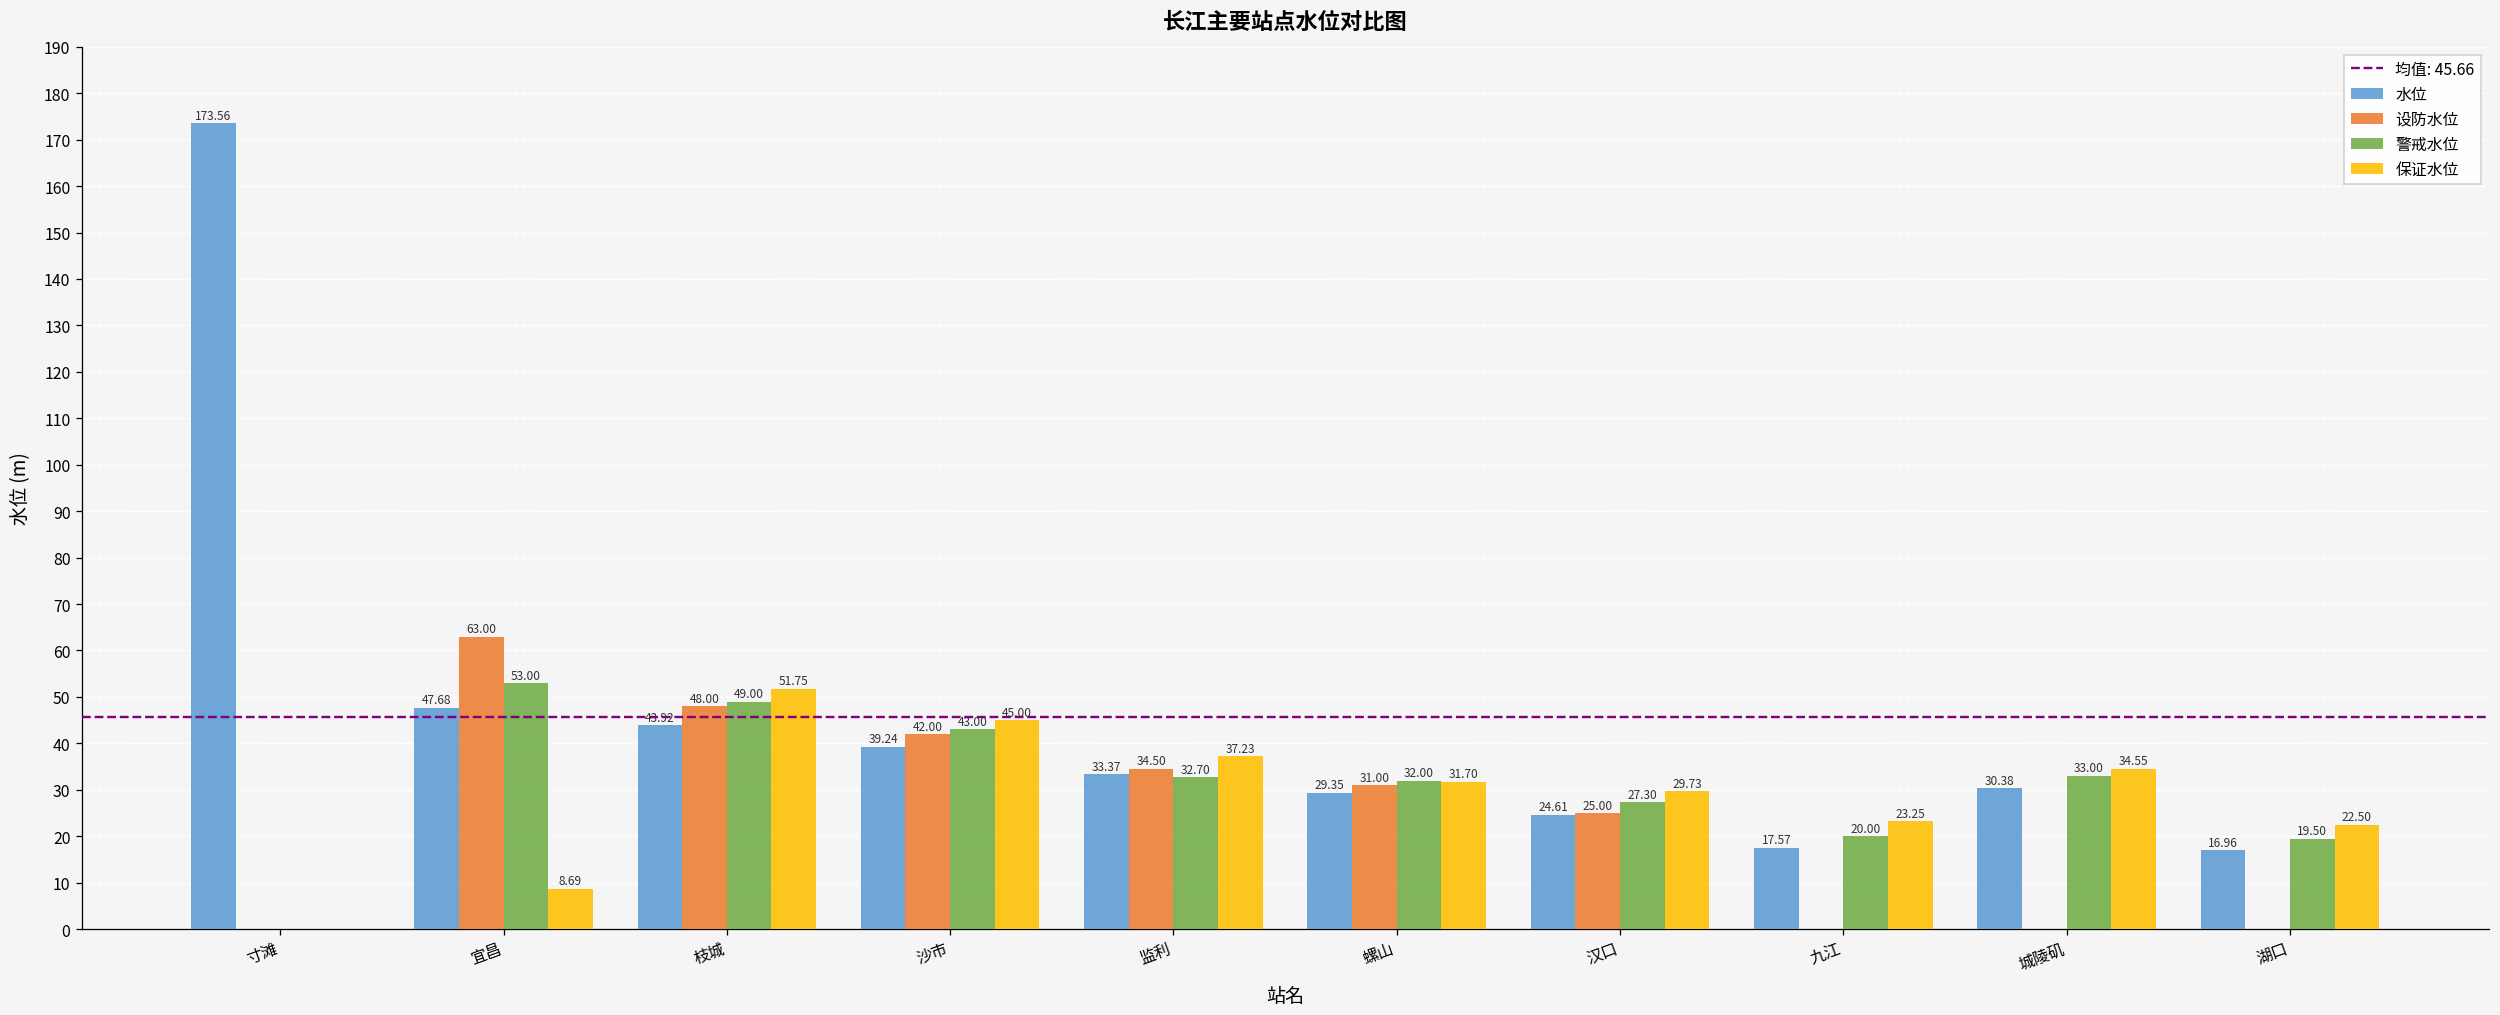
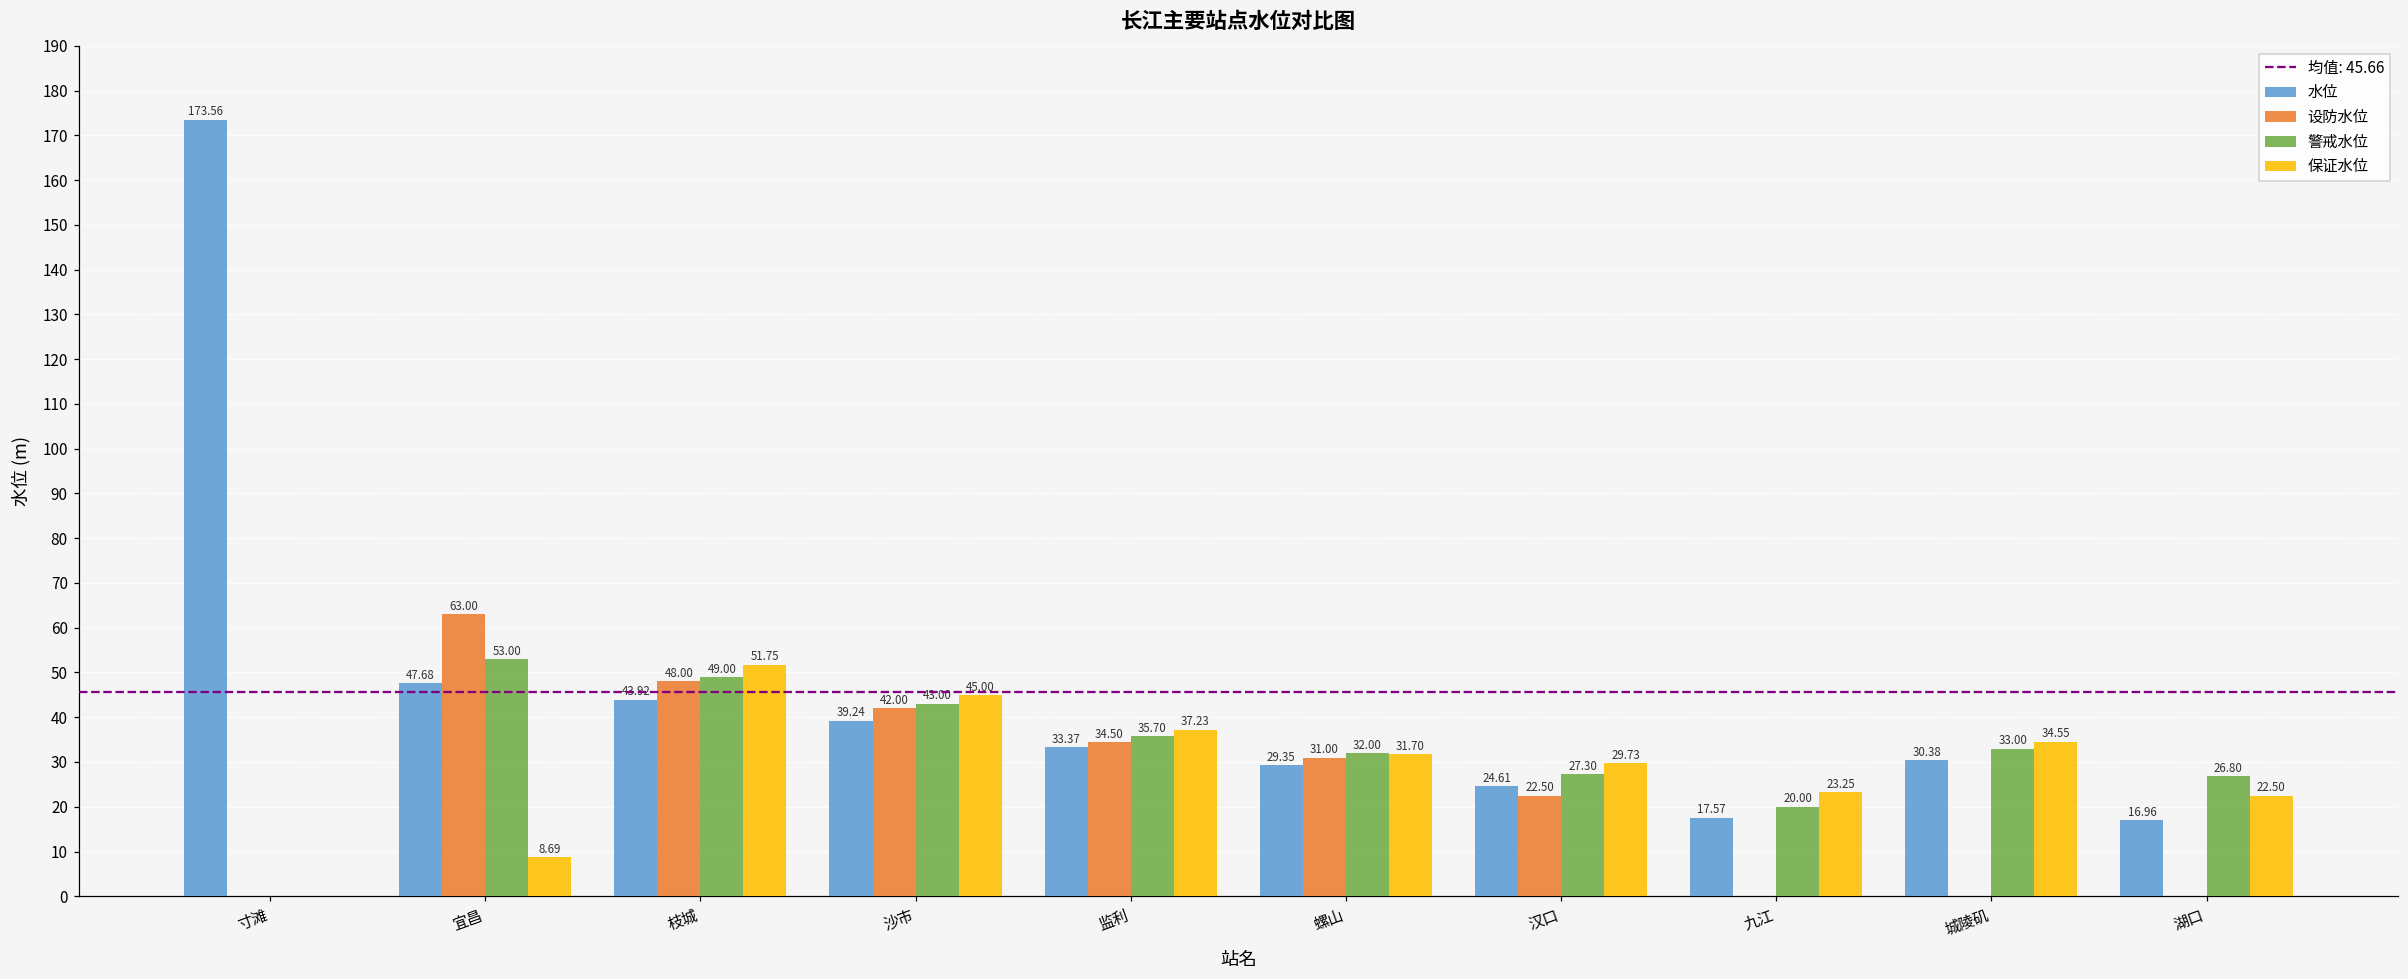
警戒水位, 监利: 32.70 -> 35.70
设防水位, 汉口: 25.00 -> 22.50
警戒水位, 湖口: 19.50 -> 26.80
